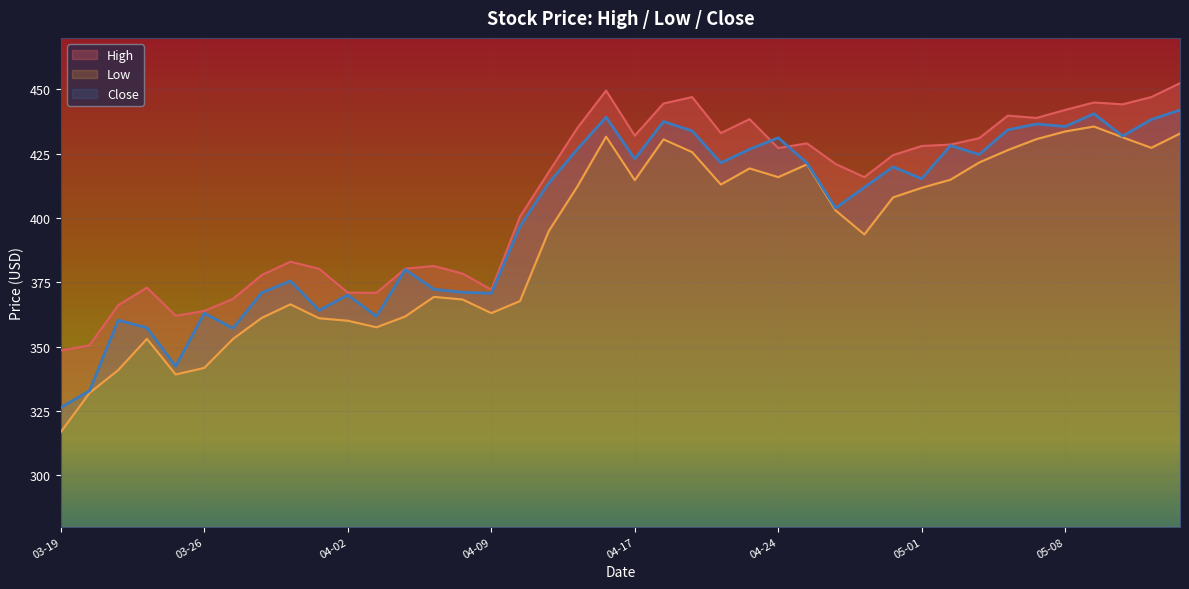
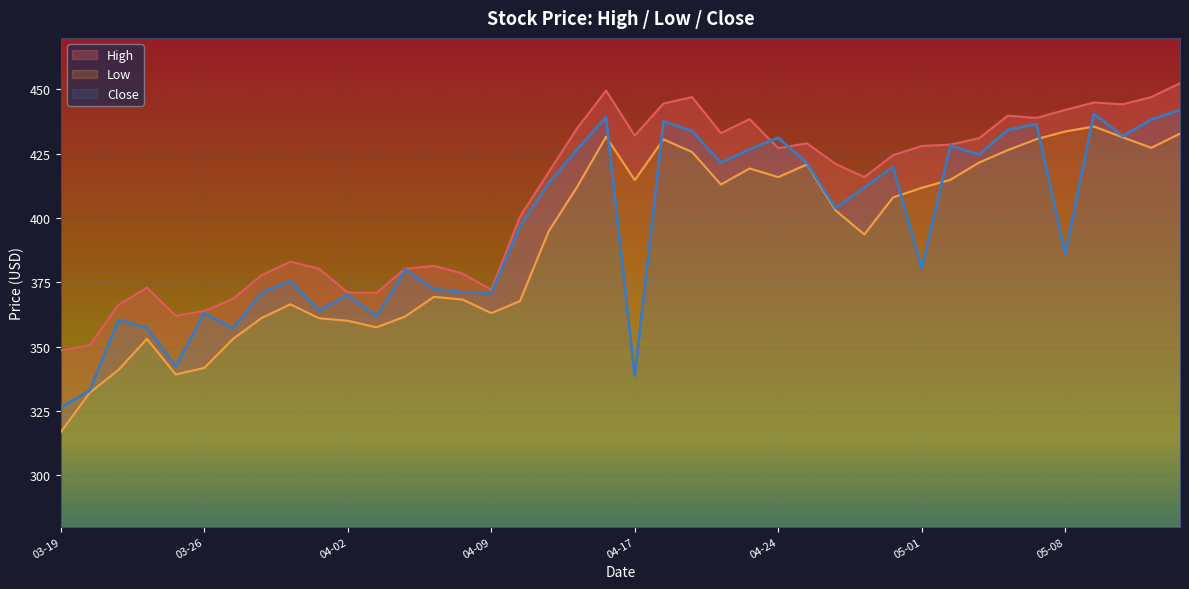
Close, 04-17: 423 -> 339
Close, 05-01: 415 -> 381
Close, 05-08: 436 -> 386
